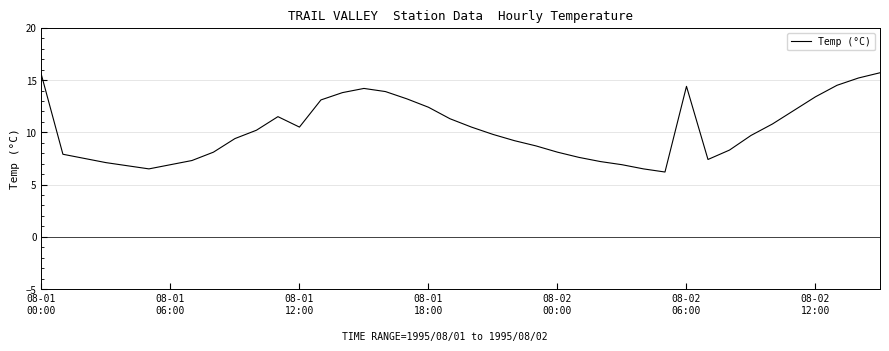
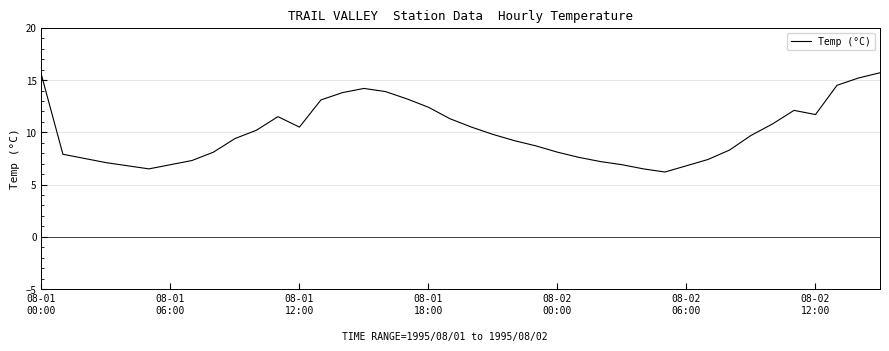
08-02 06:00: 14.4 -> 6.8
08-02 12:00: 13.4 -> 11.7
